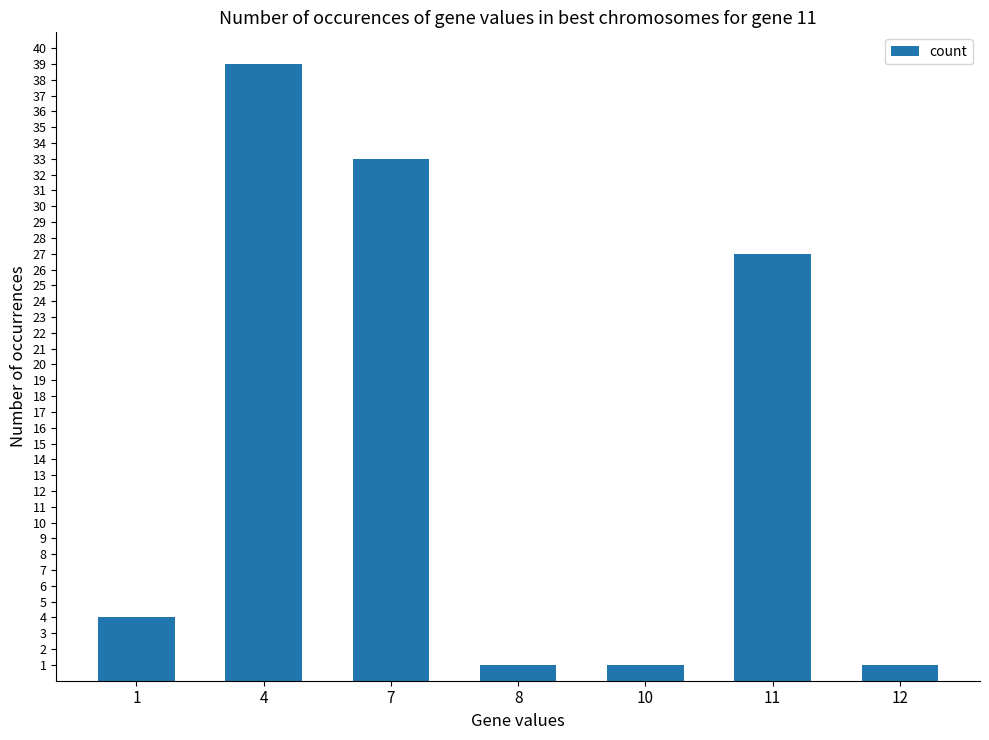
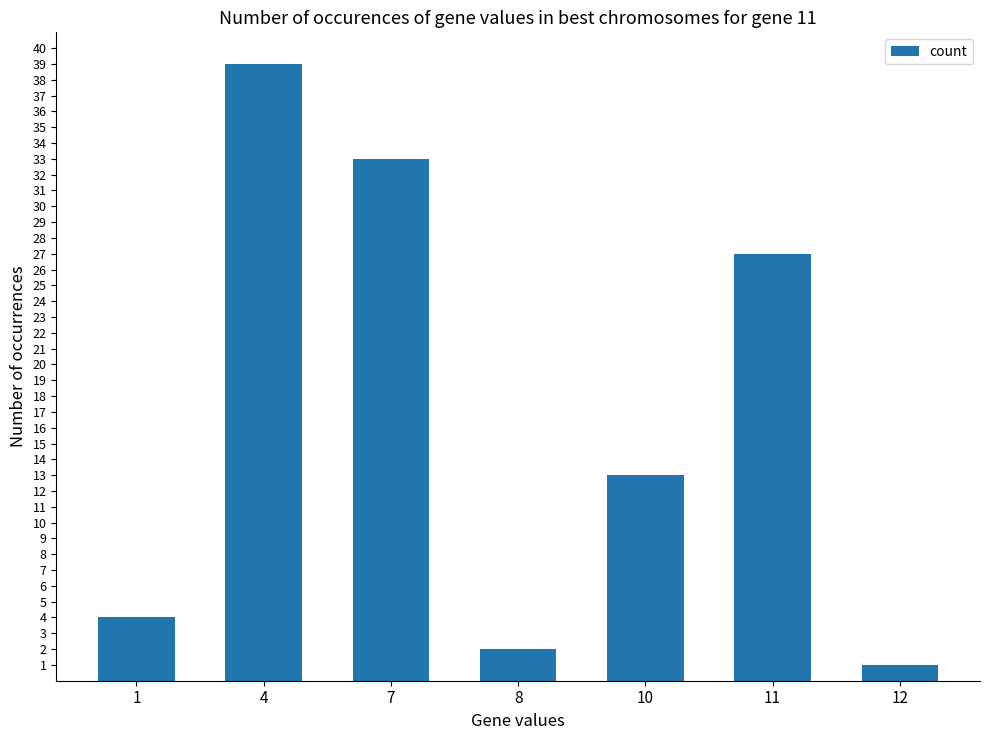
8: 1 -> 2
10: 1 -> 13
